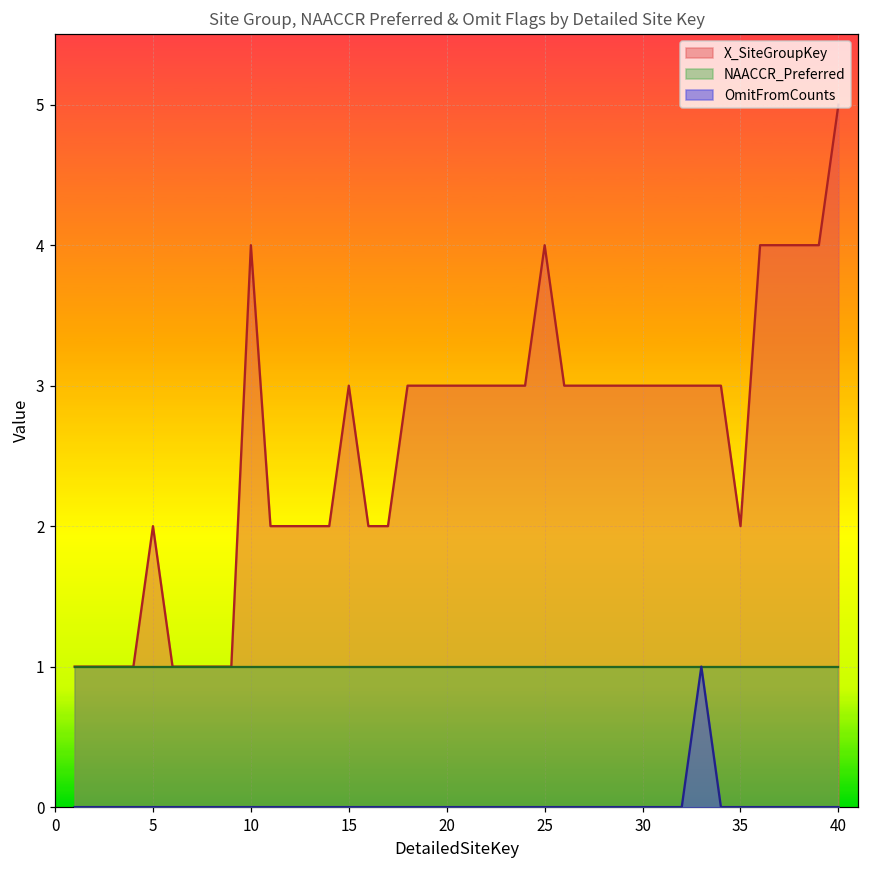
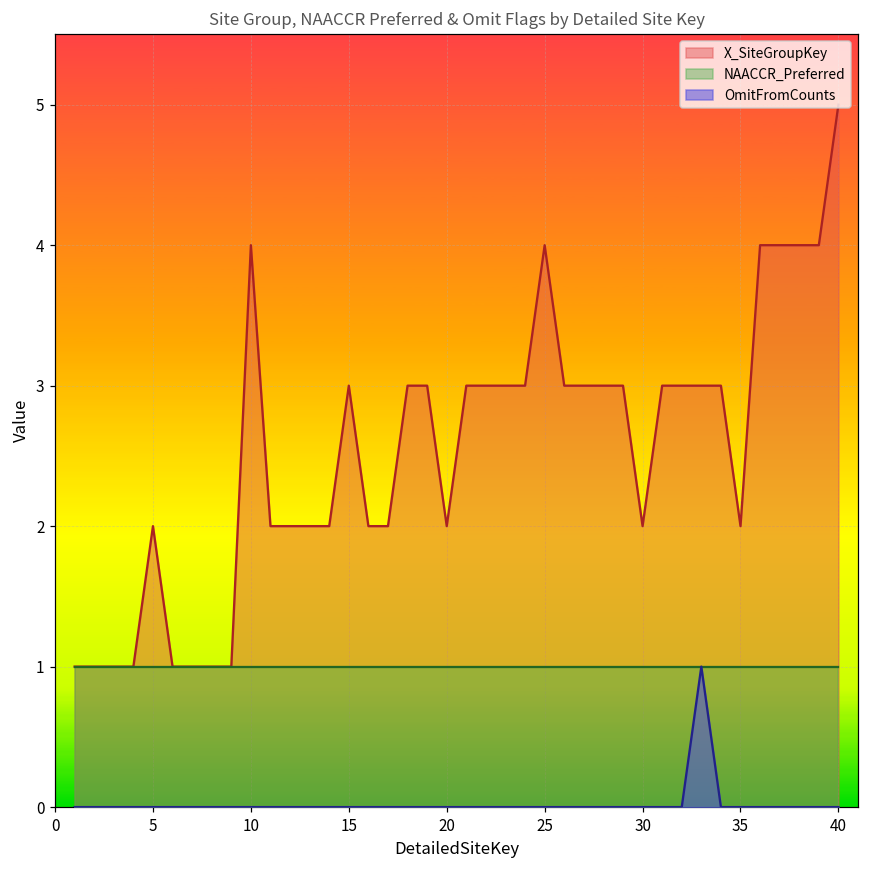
X_SiteGroupKey, 20: 3 -> 2
X_SiteGroupKey, 30: 3 -> 2
